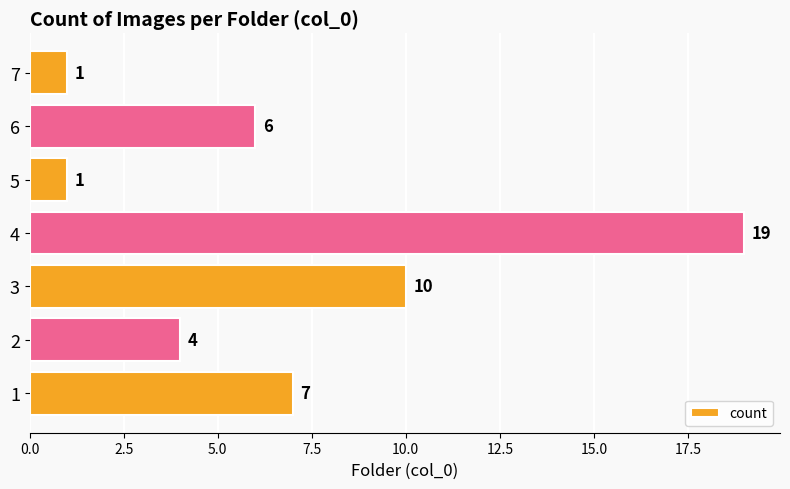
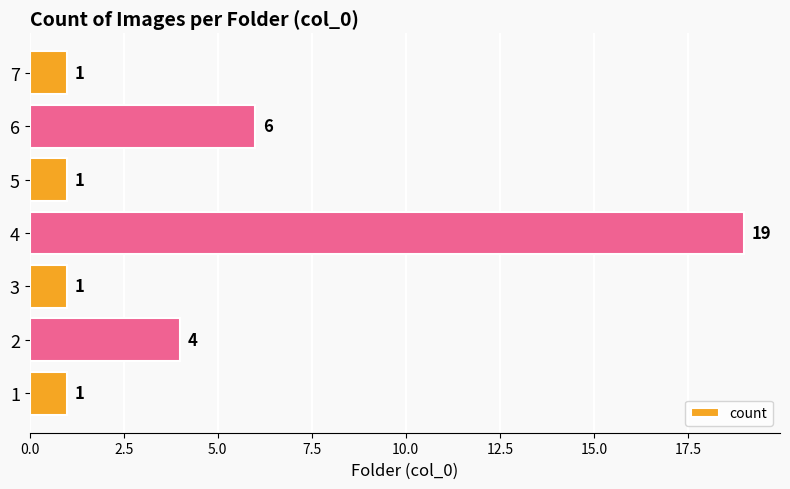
3: 10 -> 1
1: 7 -> 1
